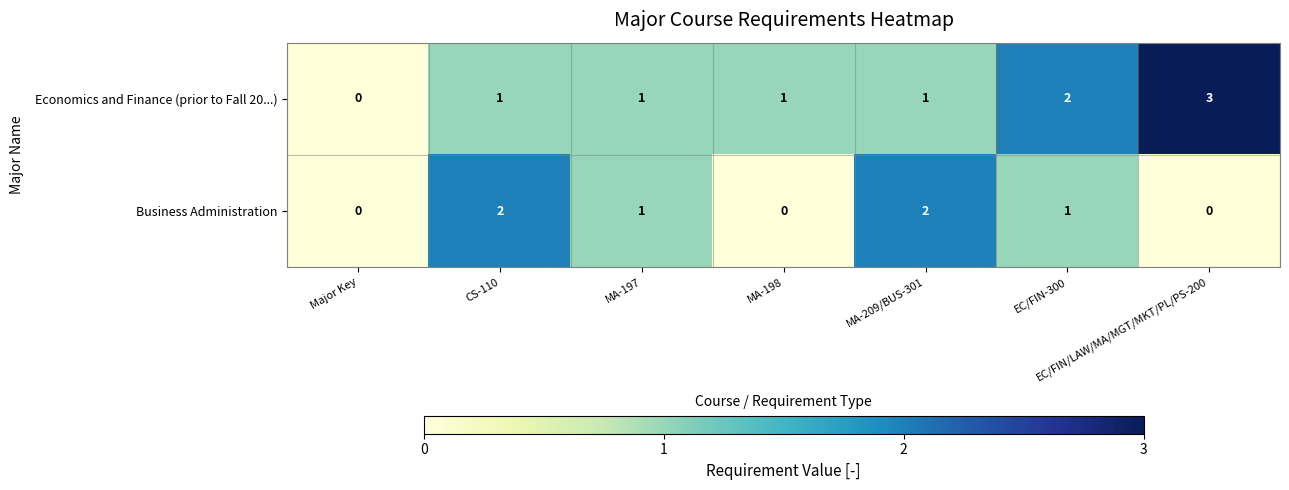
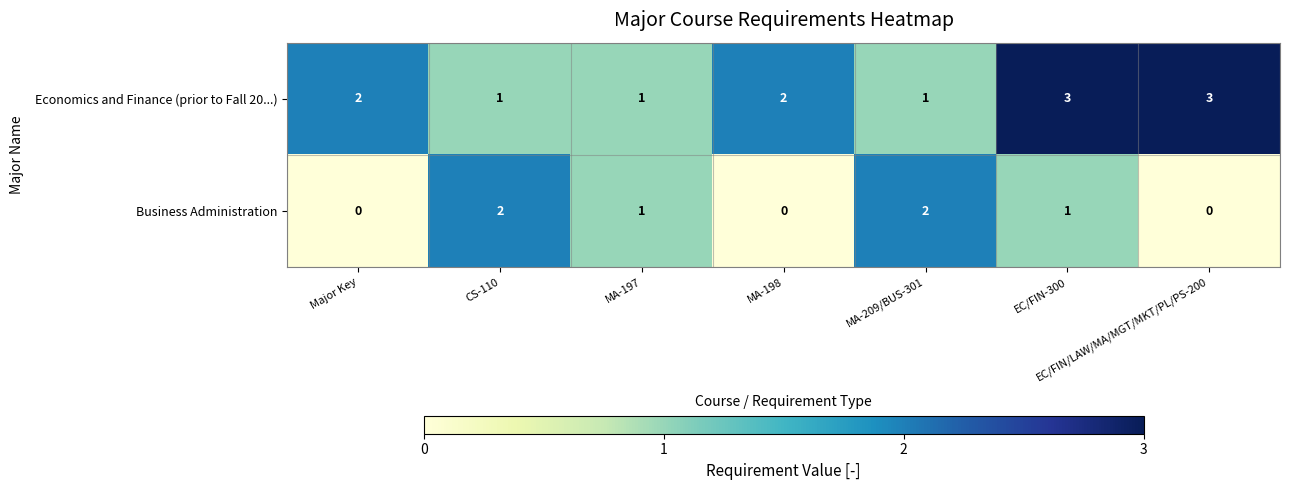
Economics and Finance (prior to Fall 20...), Major Key: 0 -> 2
Economics and Finance (prior to Fall 20...), MA-198: 1 -> 2
Economics and Finance (prior to Fall 20...), EC/FIN-300: 2 -> 3
